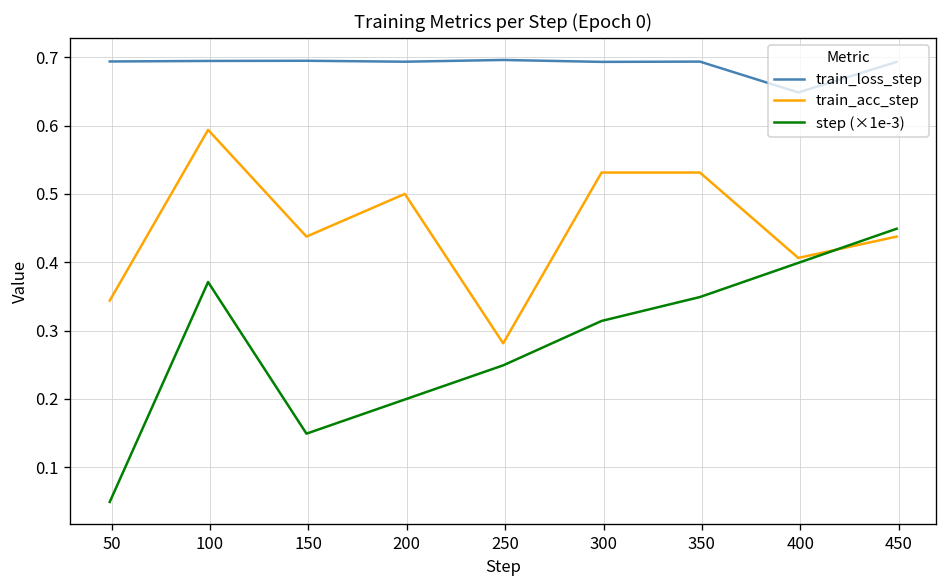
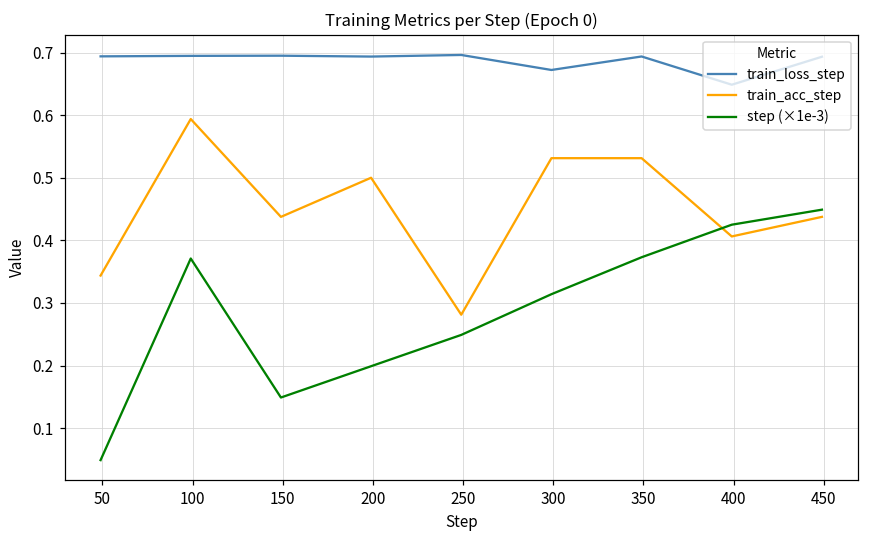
train_loss_step, 300: 0.69 -> 0.67
step (×1e-3), 350: 0.35 -> 0.37
step (×1e-3), 400: 0.40 -> 0.43
